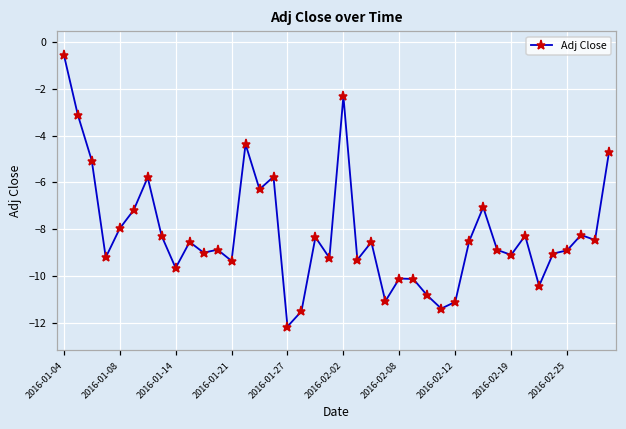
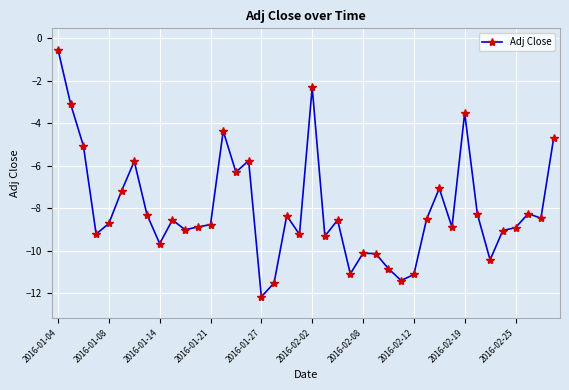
2016-01-08: -8.0 -> -8.7
2016-01-21: -9.4 -> -8.8
2016-02-19: -9.1 -> -3.5
